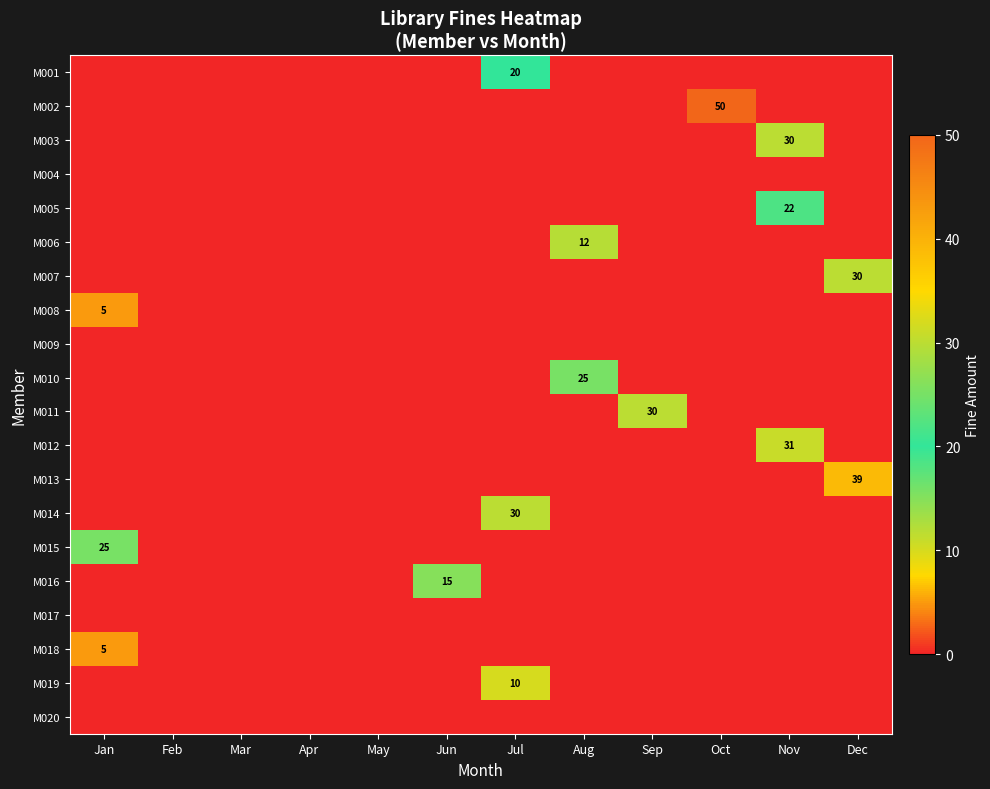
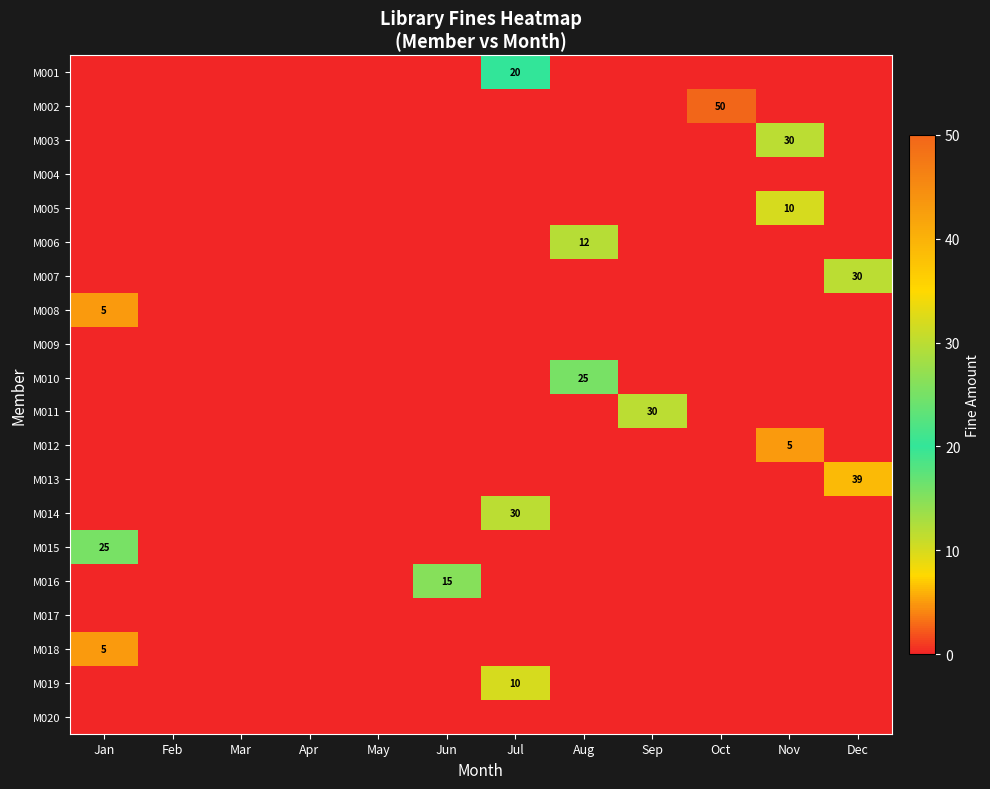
M005, Nov: 22 -> 10
M012, Nov: 31 -> 5
